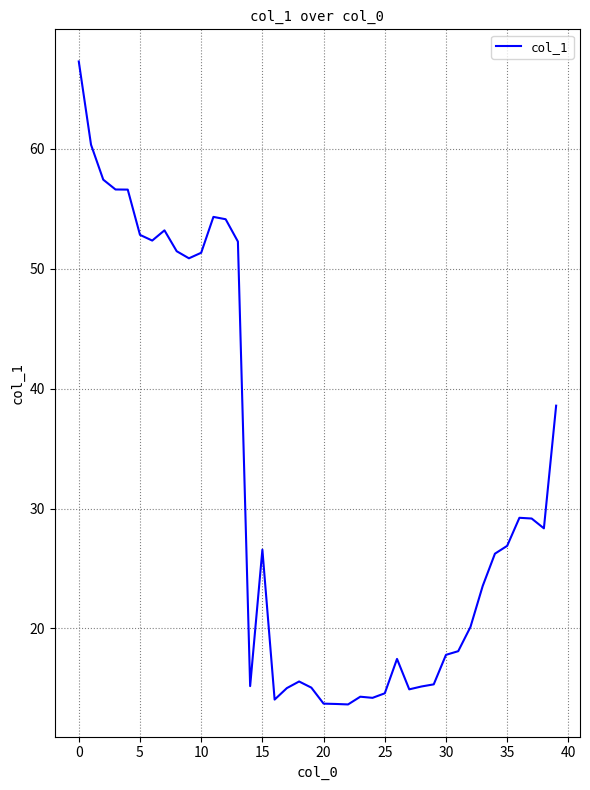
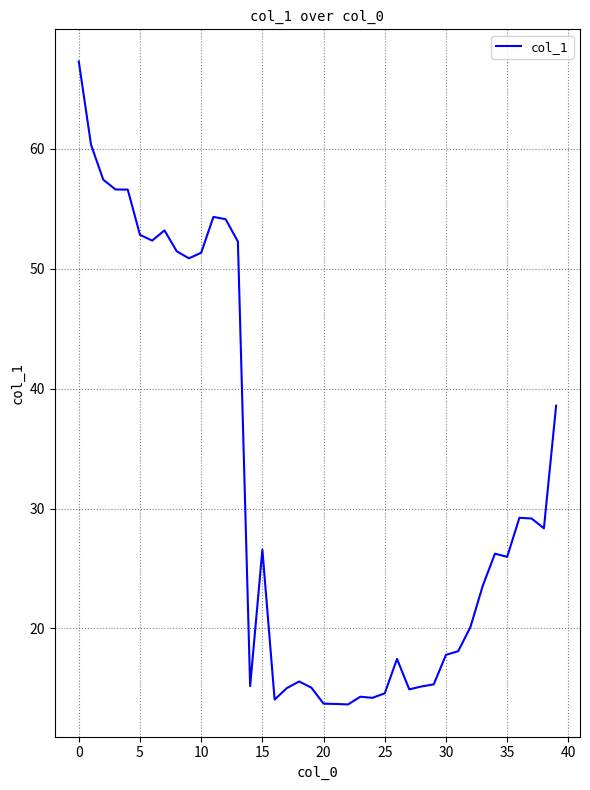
35: 26.9 -> 26.0
